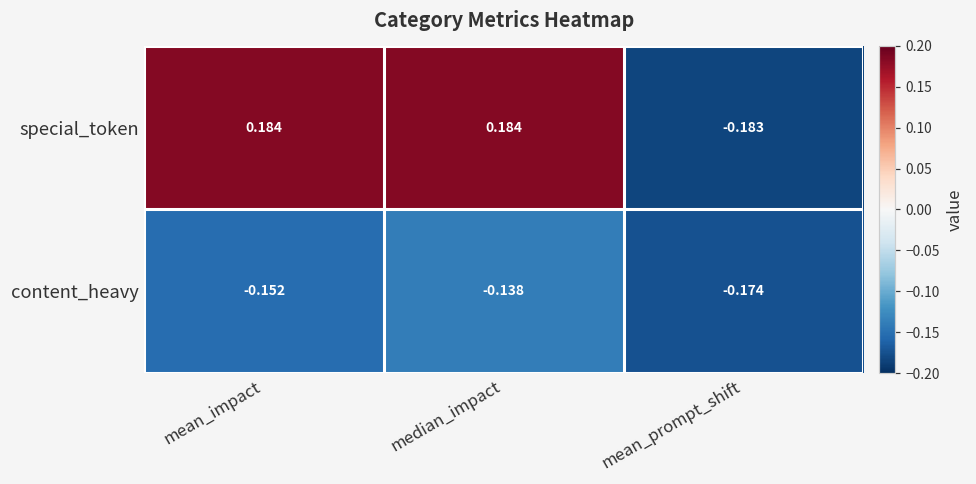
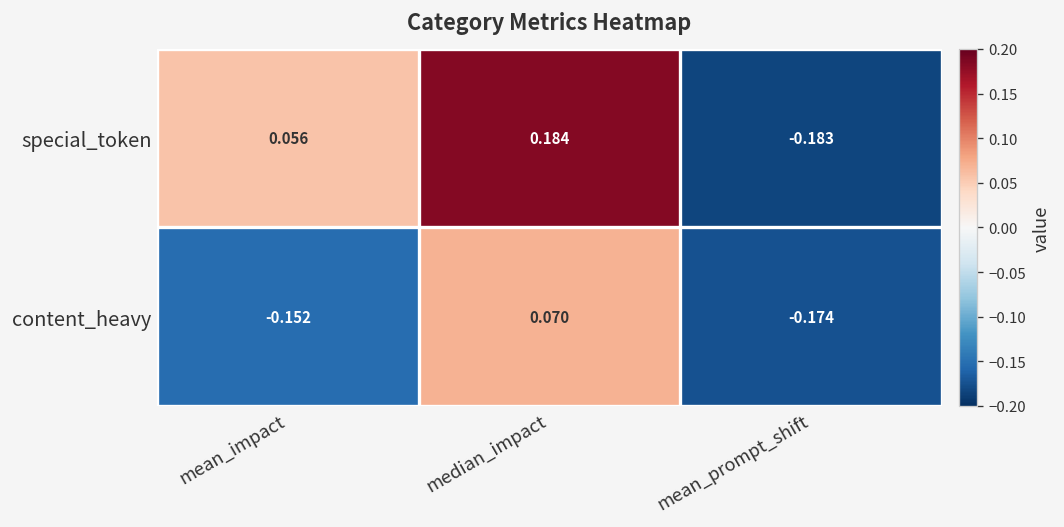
special_token, mean_impact: 0.184 -> 0.056
content_heavy, median_impact: -0.138 -> 0.070
